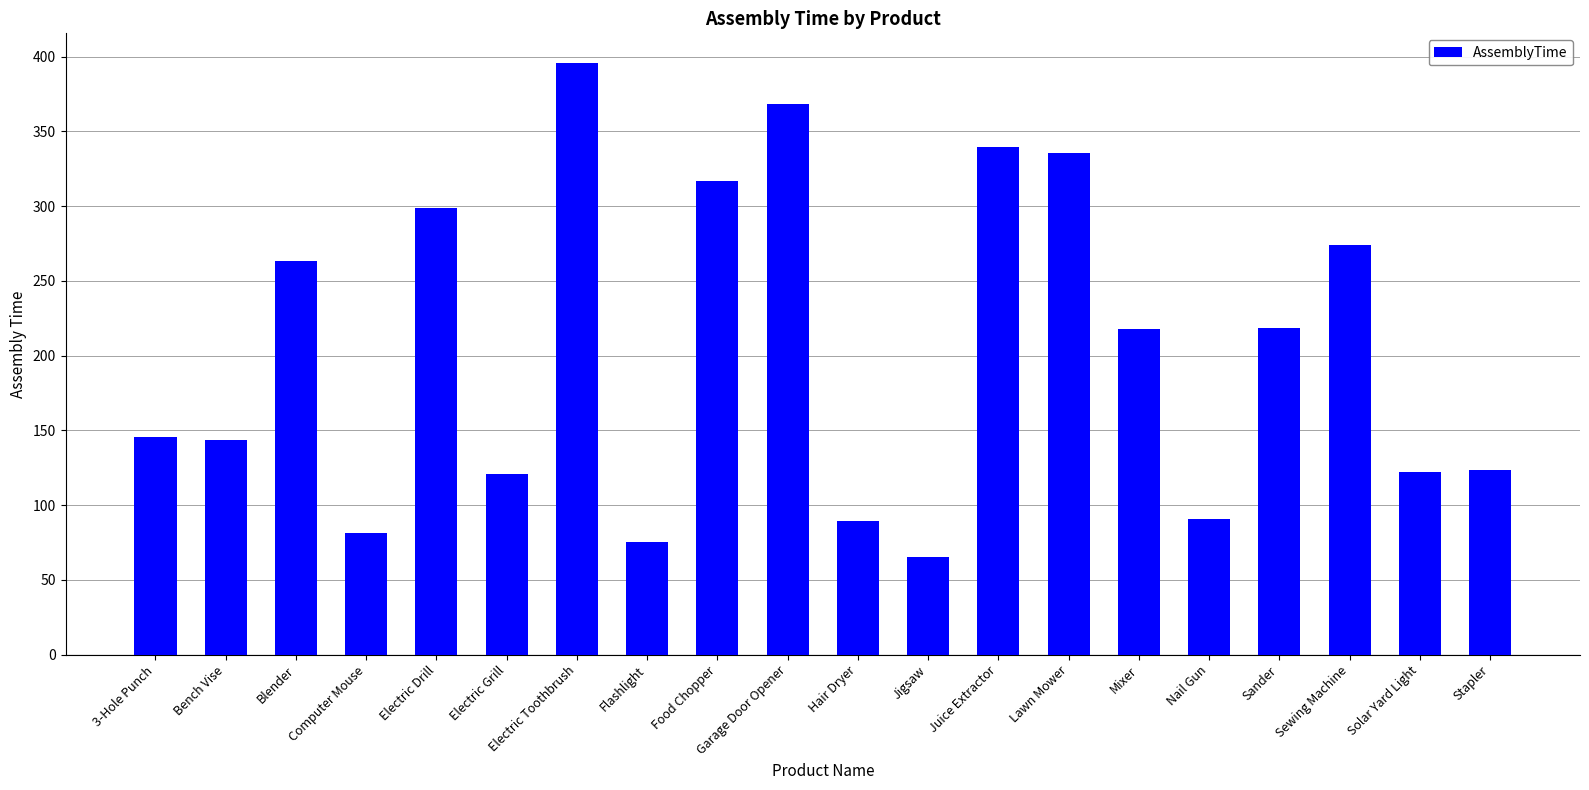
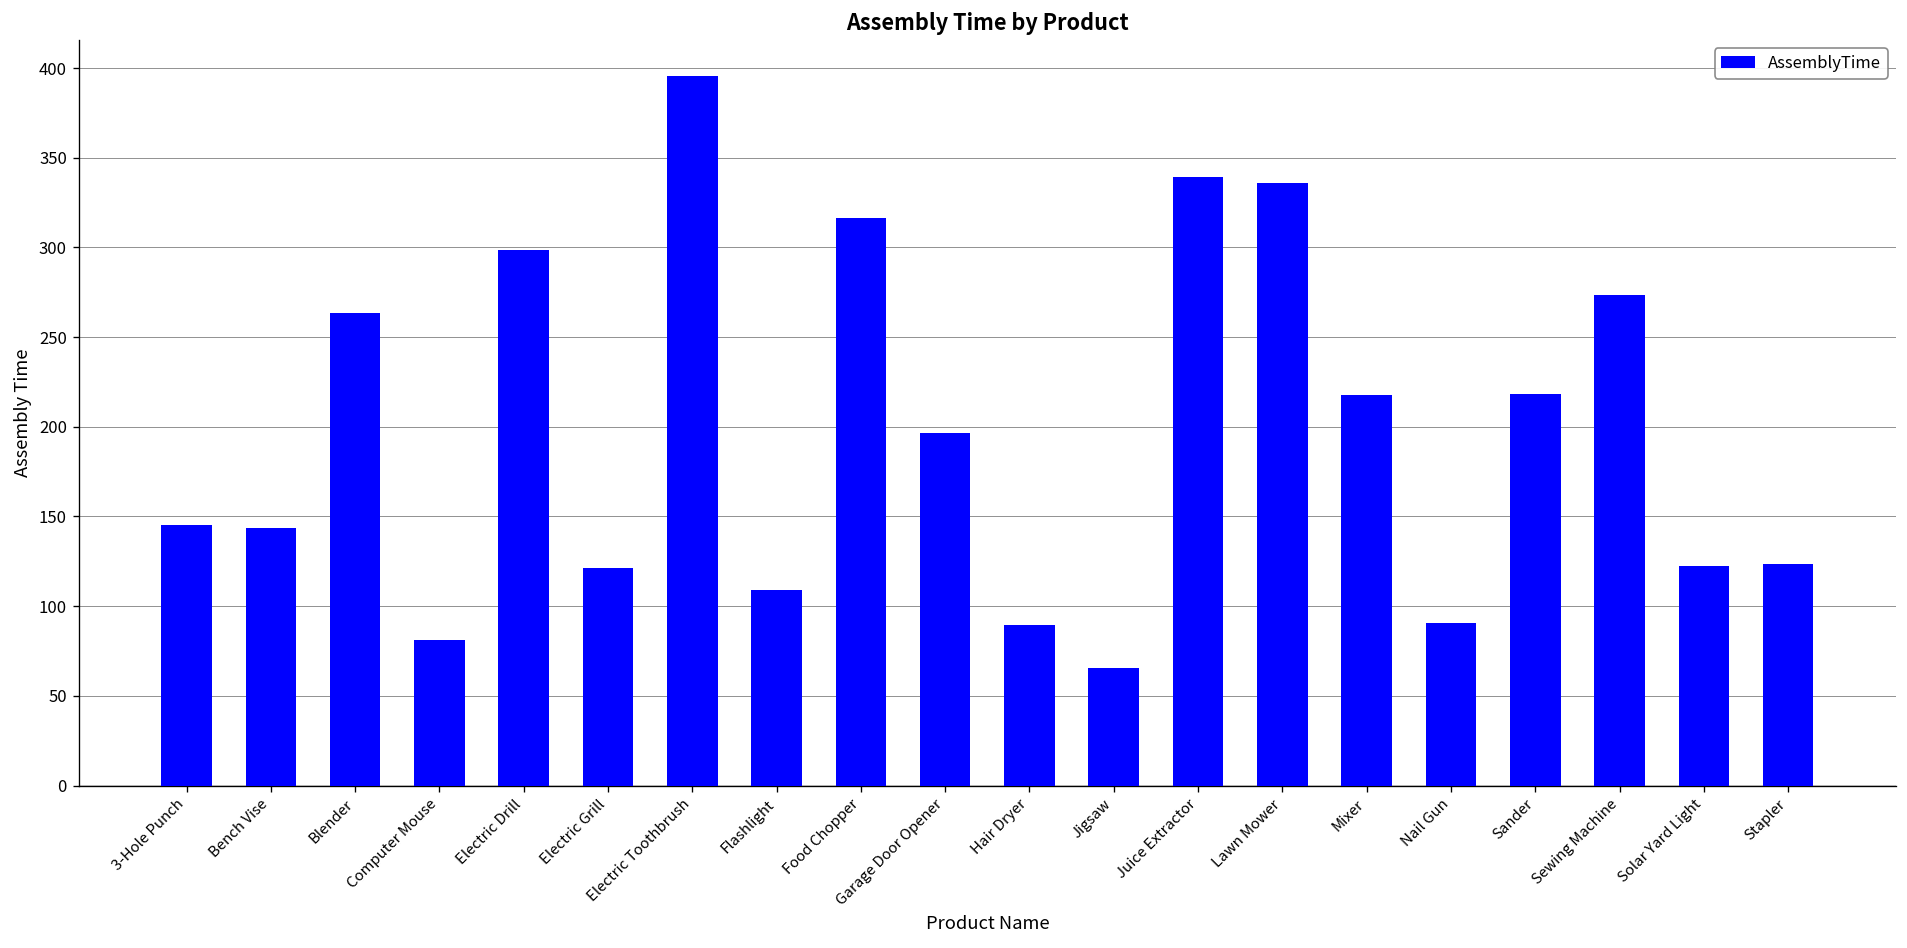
Flashlight: 75 -> 109
Garage Door Opener: 368 -> 197
